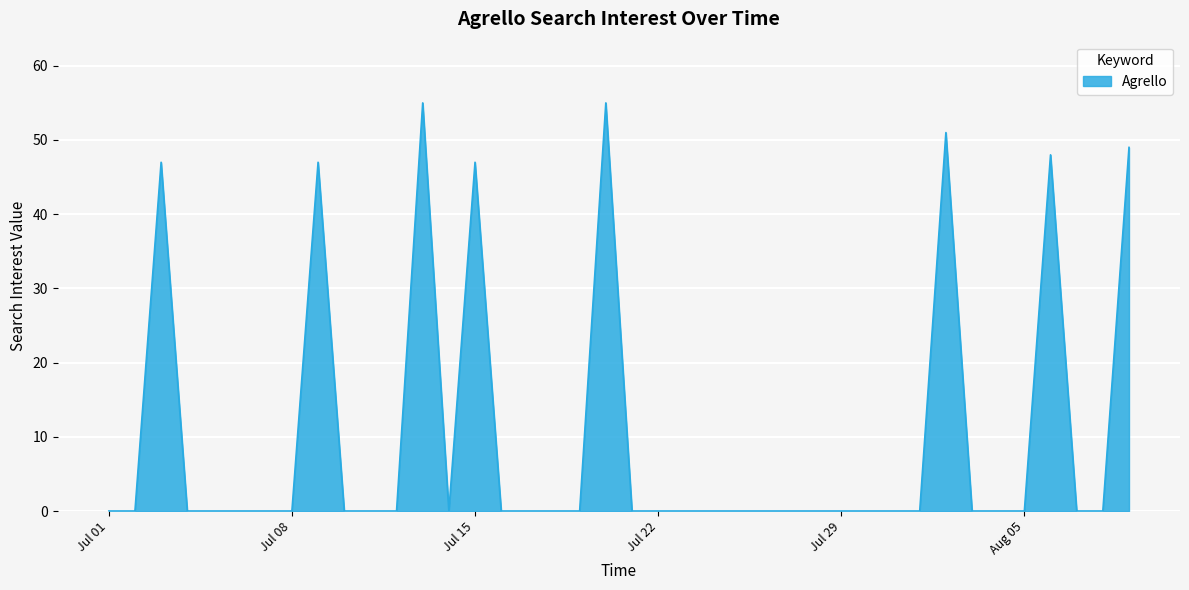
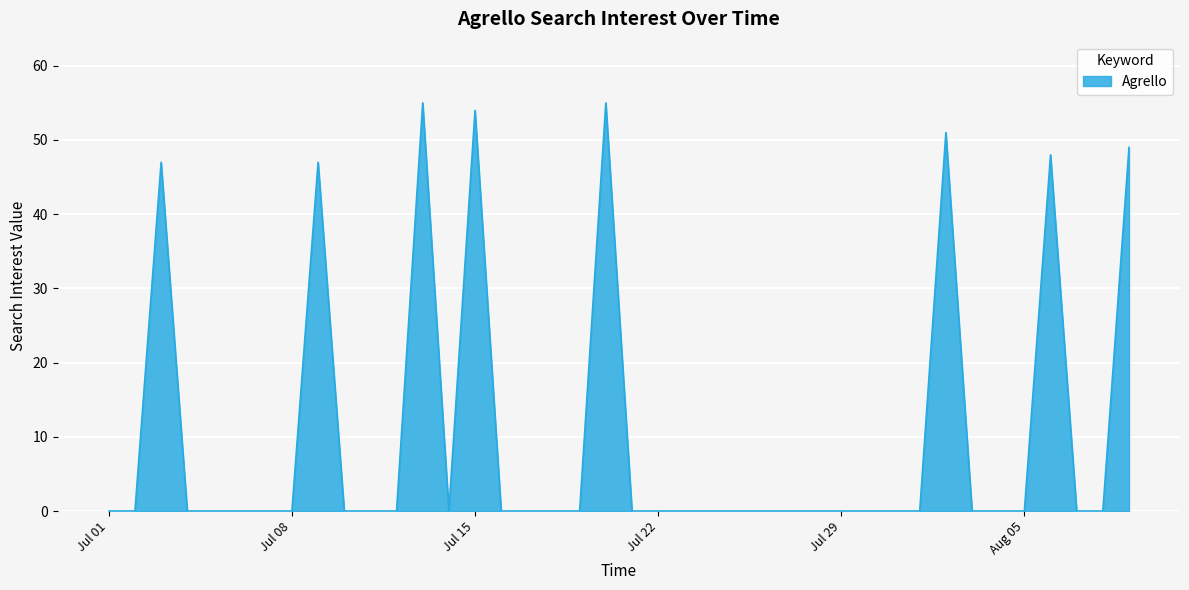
Jul 15: 47 -> 54
